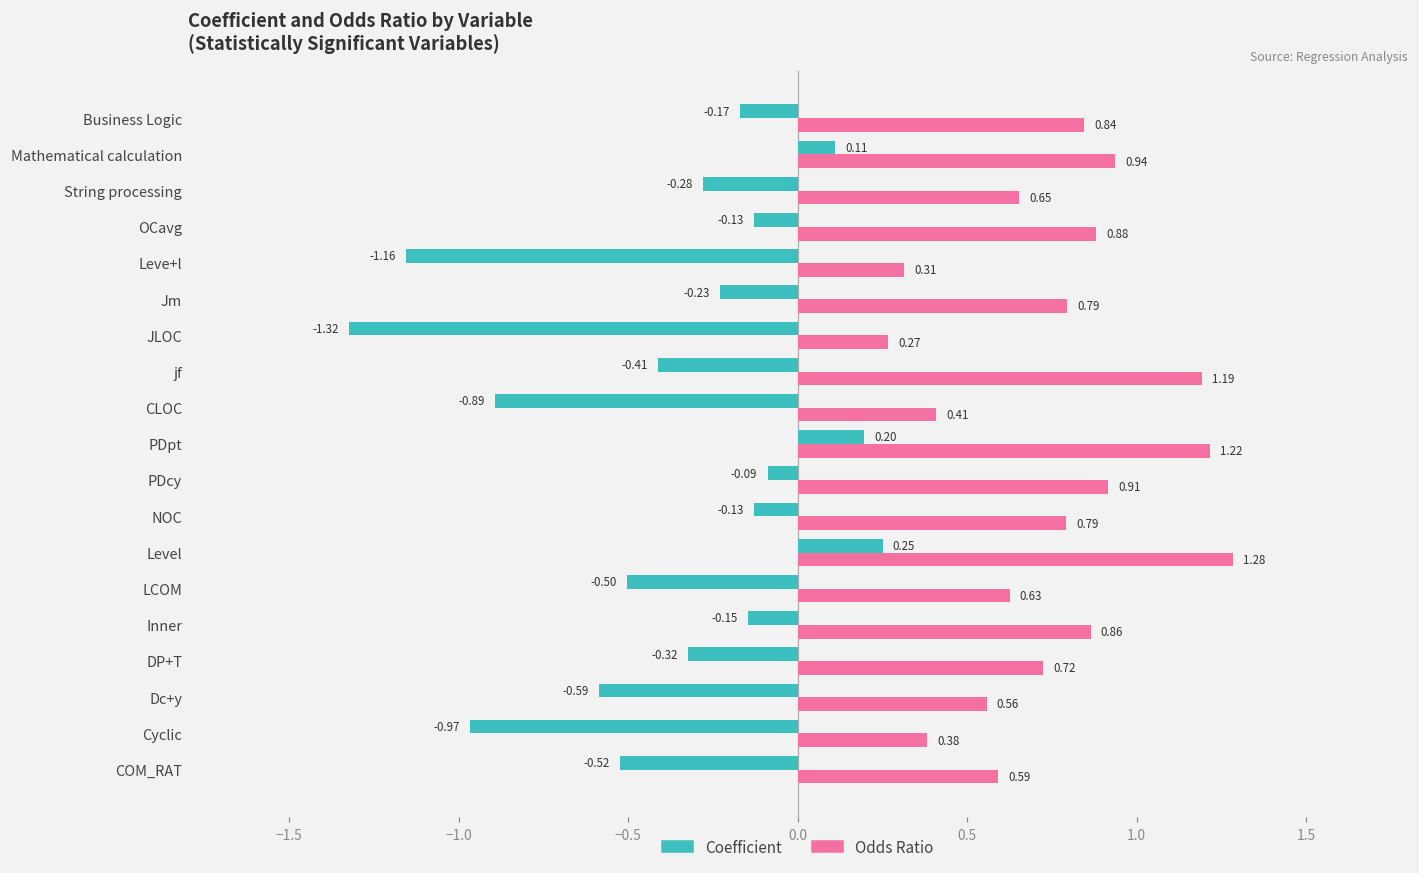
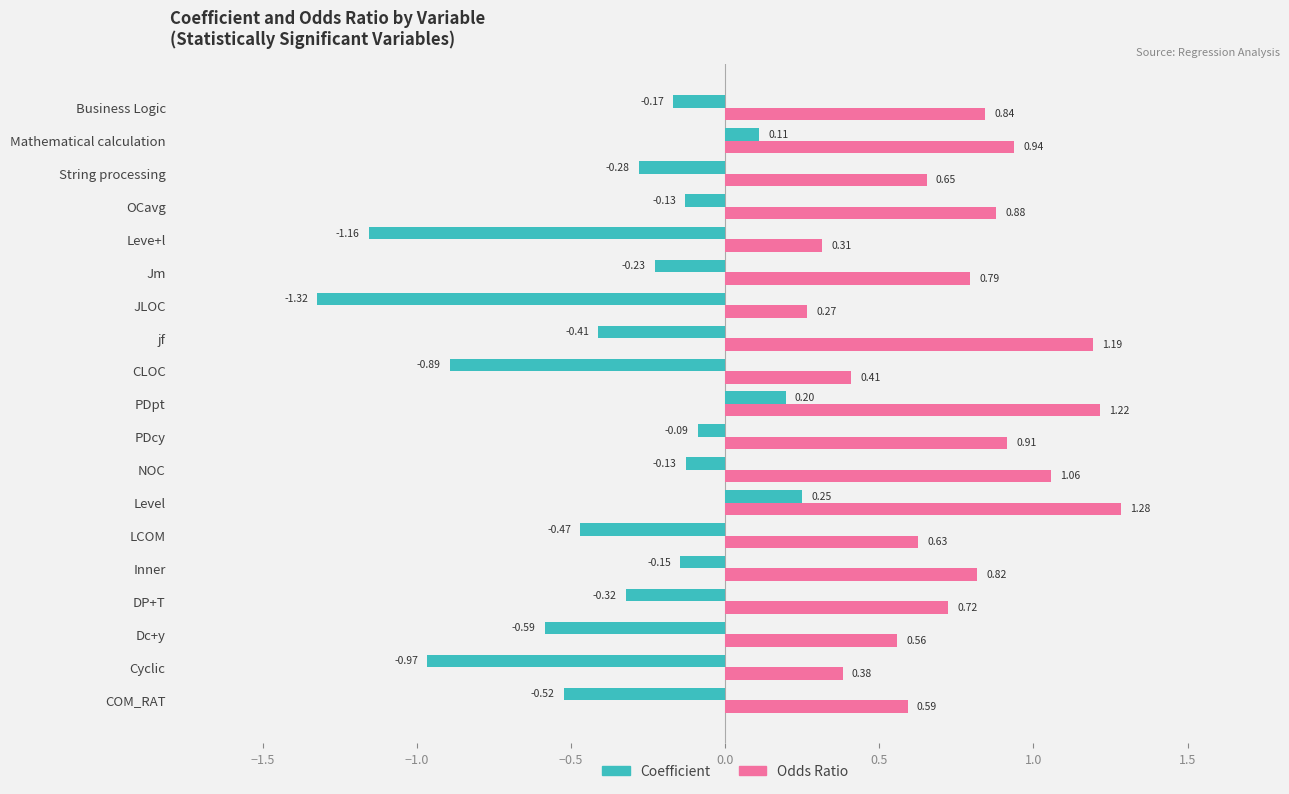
Odds Ratio, NOC: 0.79 -> 1.06
Coefficient, LCOM: -0.50 -> -0.47
Odds Ratio, Inner: 0.86 -> 0.82
